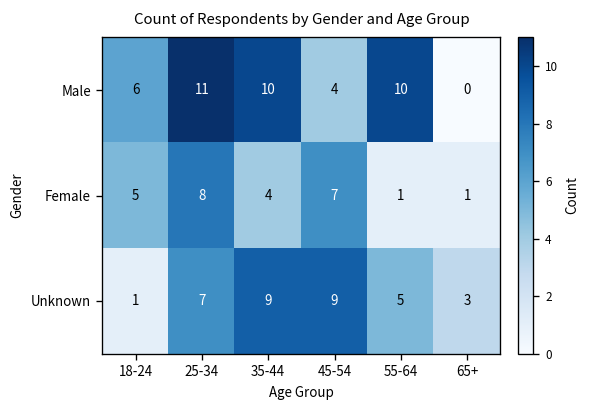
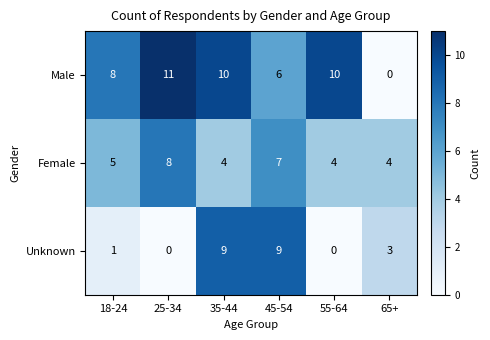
Male, 18-24: 6 -> 8
Male, 45-54: 4 -> 6
Female, 55-64: 1 -> 4
Female, 65+: 1 -> 4
Unknown, 25-34: 7 -> 0
Unknown, 55-64: 5 -> 0
